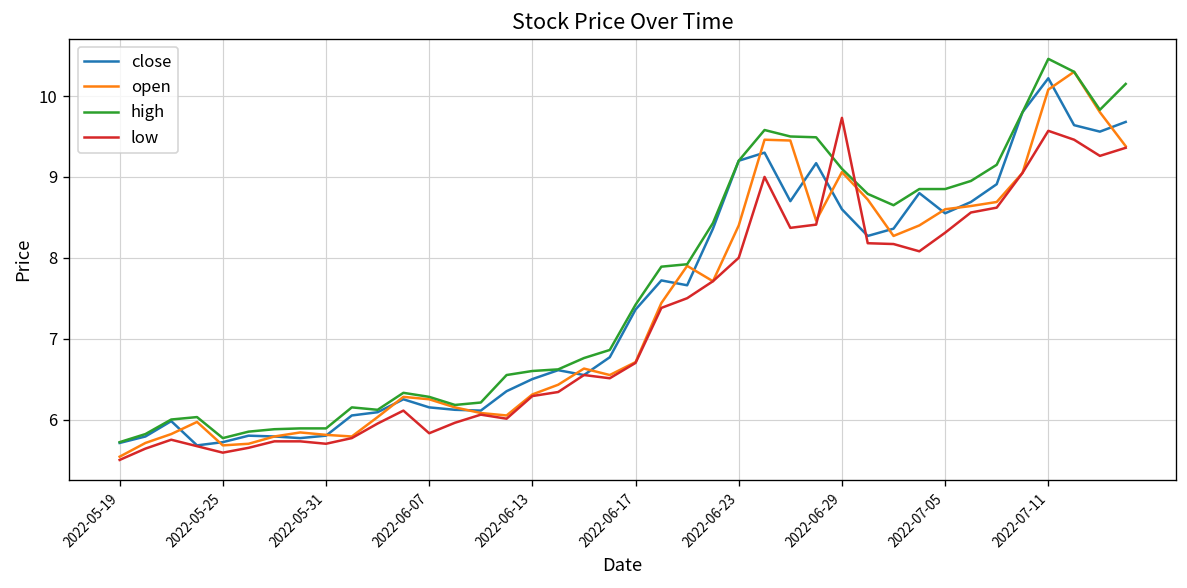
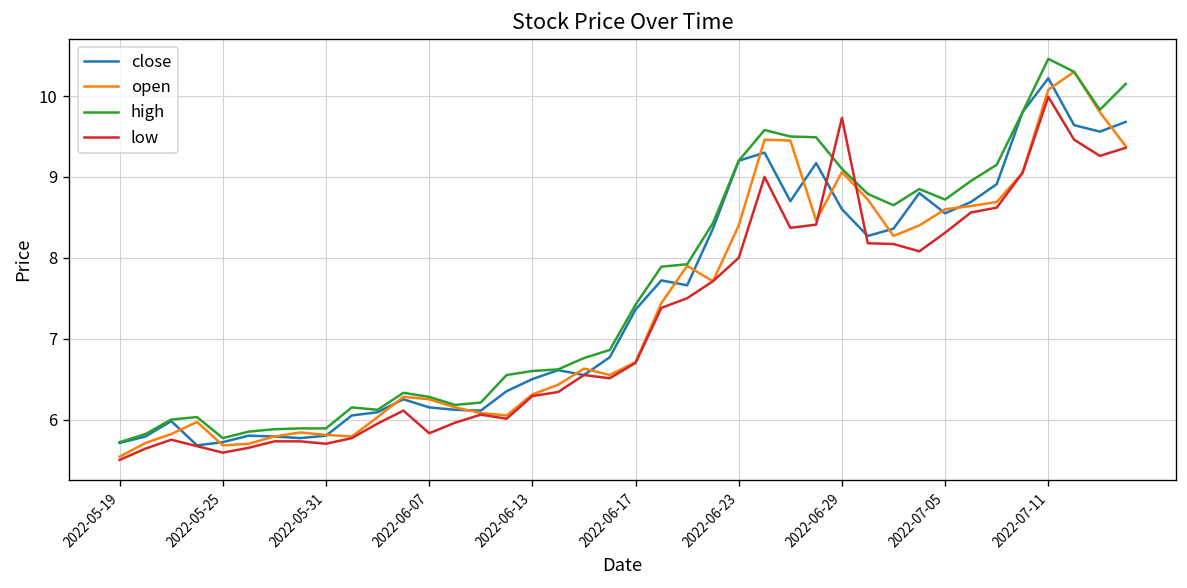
high, 2022-07-05: 8.9 -> 8.7
low, 2022-07-11: 9.6 -> 10.0
